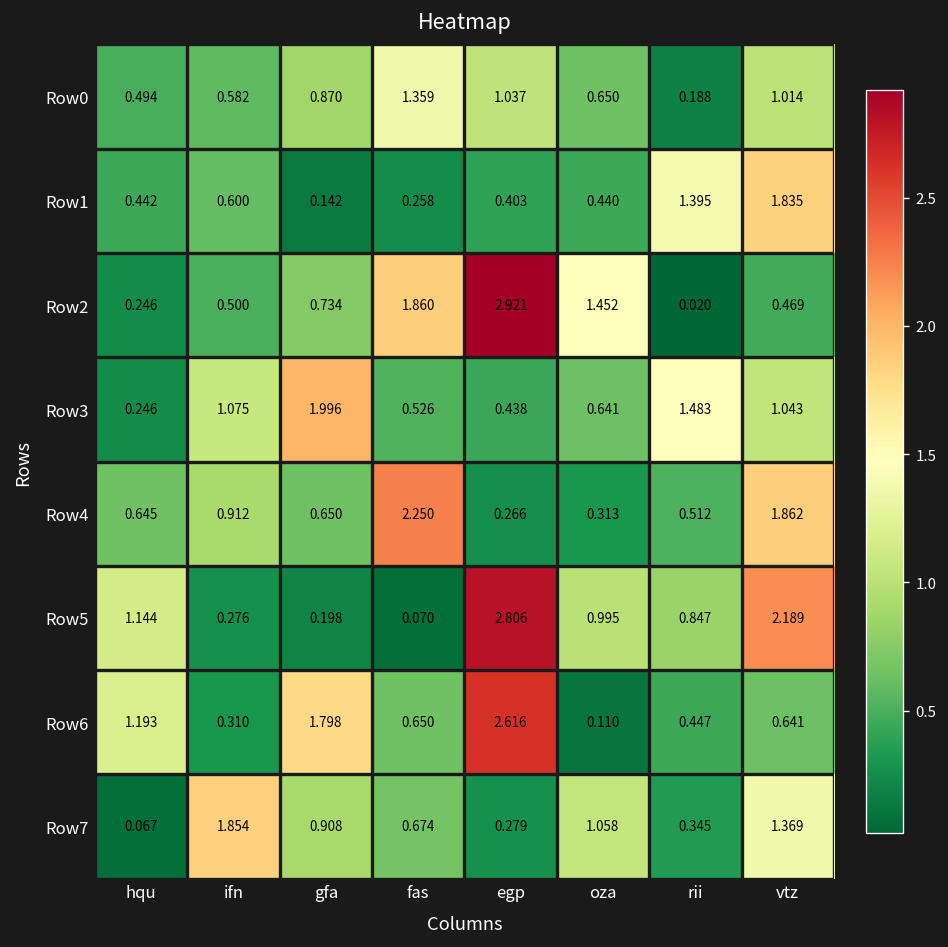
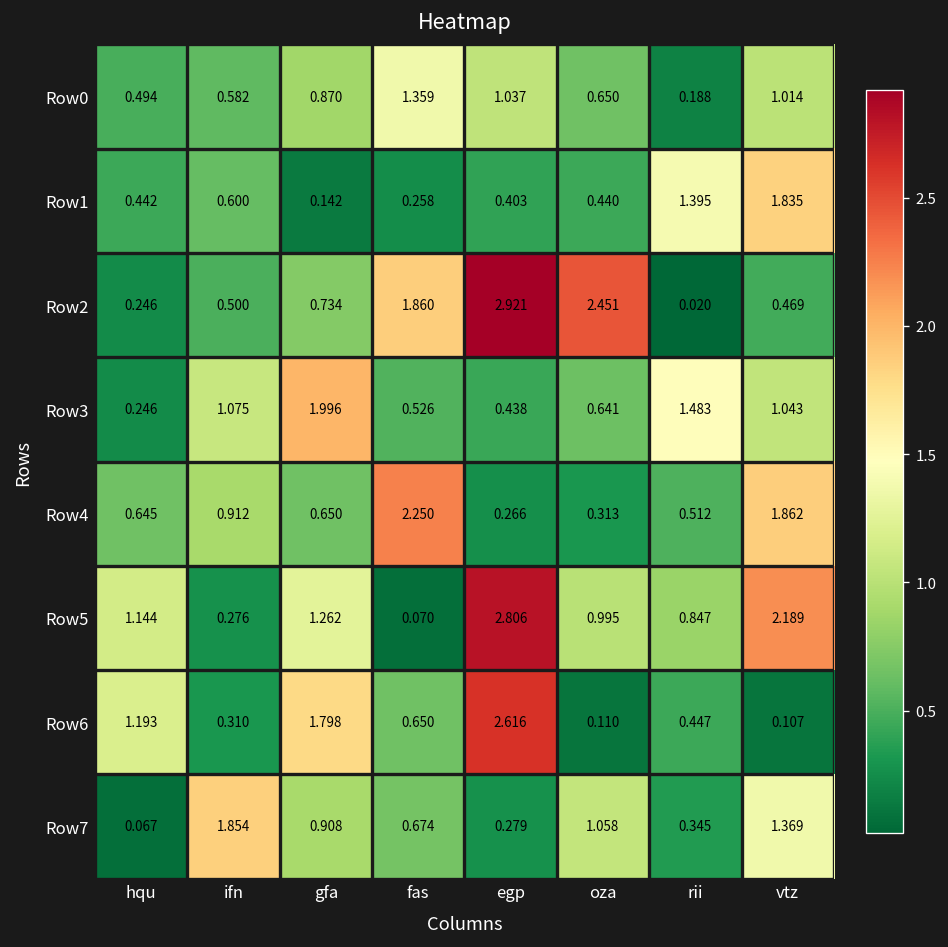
Row2, oza: 1.452 -> 2.451
Row5, gfa: 0.198 -> 1.262
Row6, vtz: 0.641 -> 0.107
